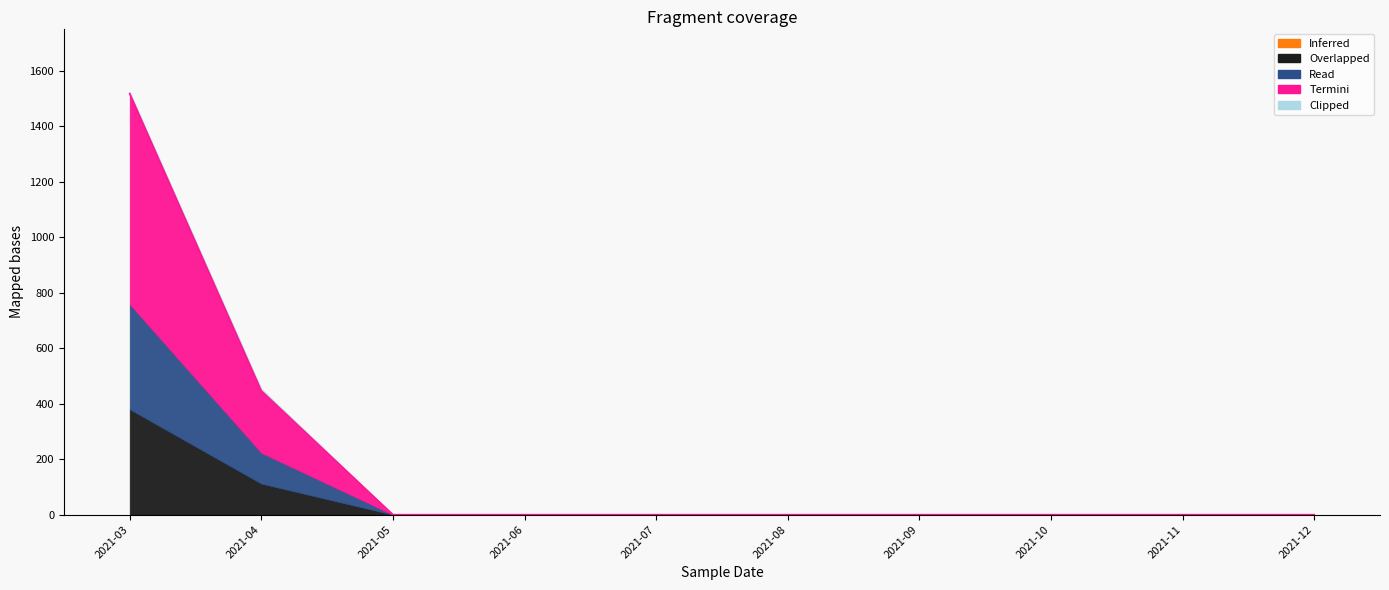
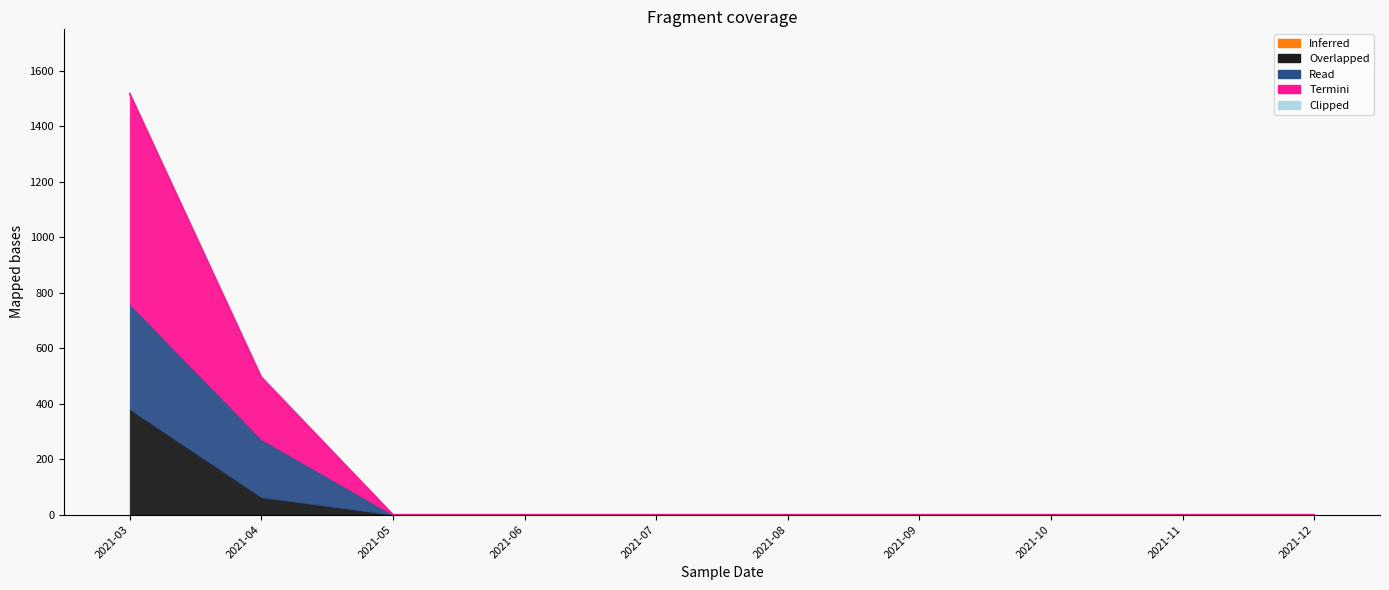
Overlapped, 2021-04: 110 -> 60
Read, 2021-04: 110 -> 210
